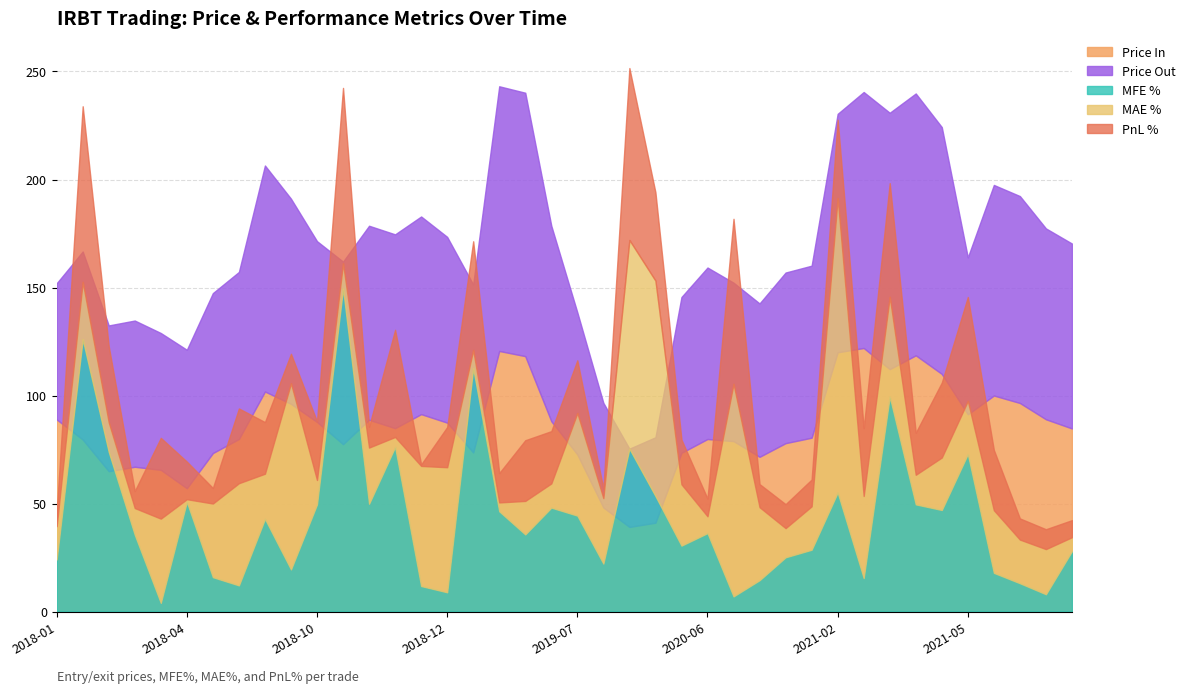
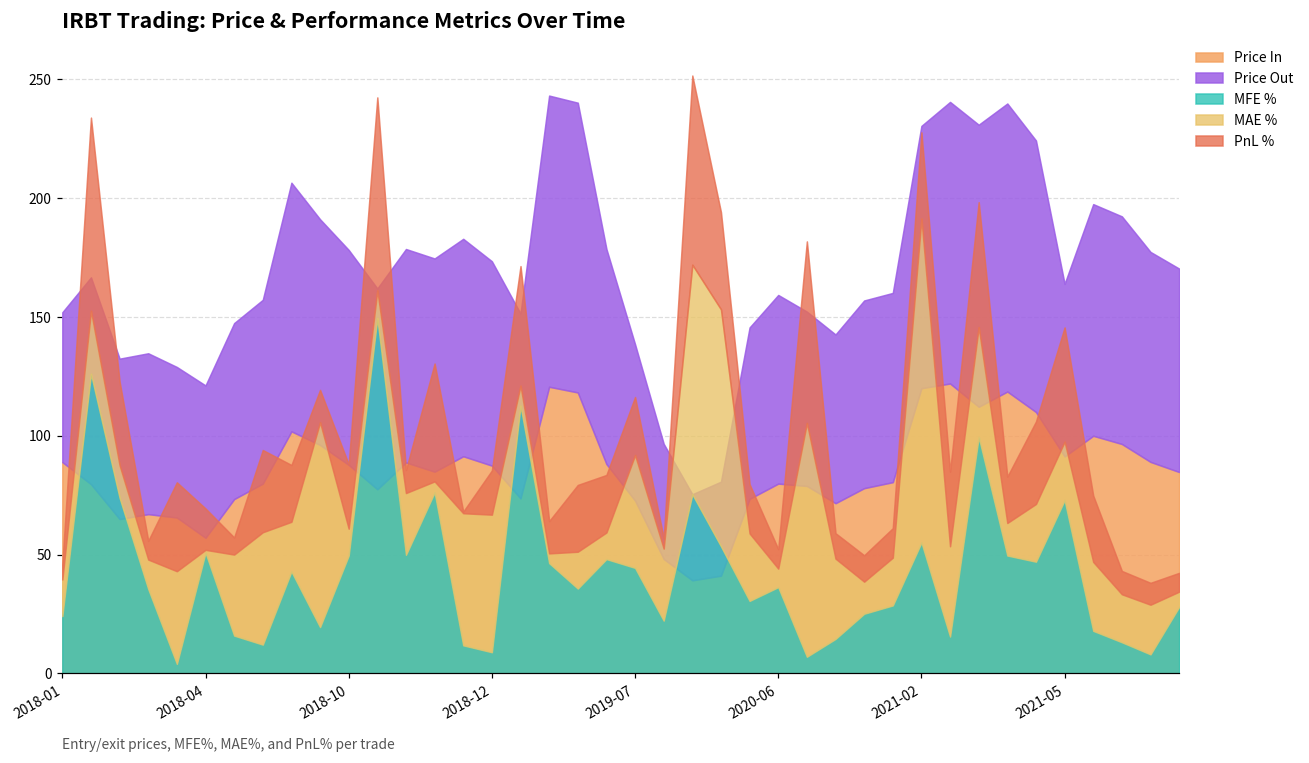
Price Out, 2018-10: 84 -> 90
